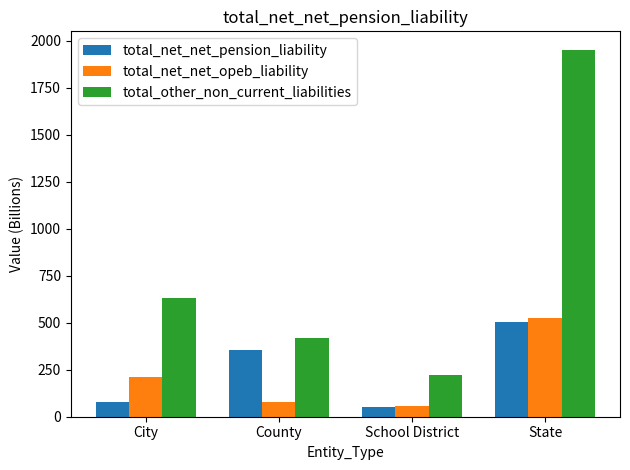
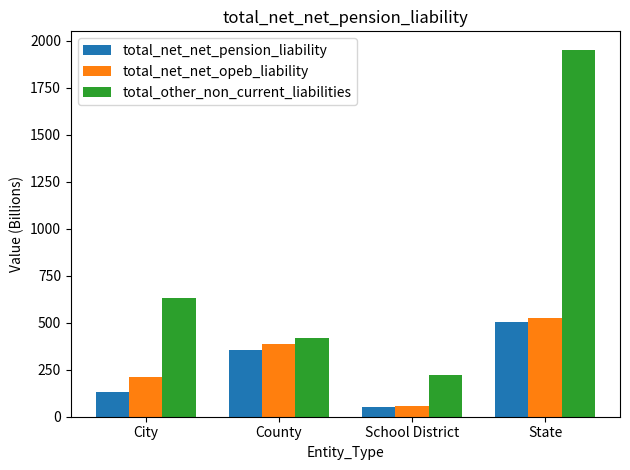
total_net_net_pension_liability, City: 80 -> 130
total_net_net_opeb_liability, County: 80 -> 390
